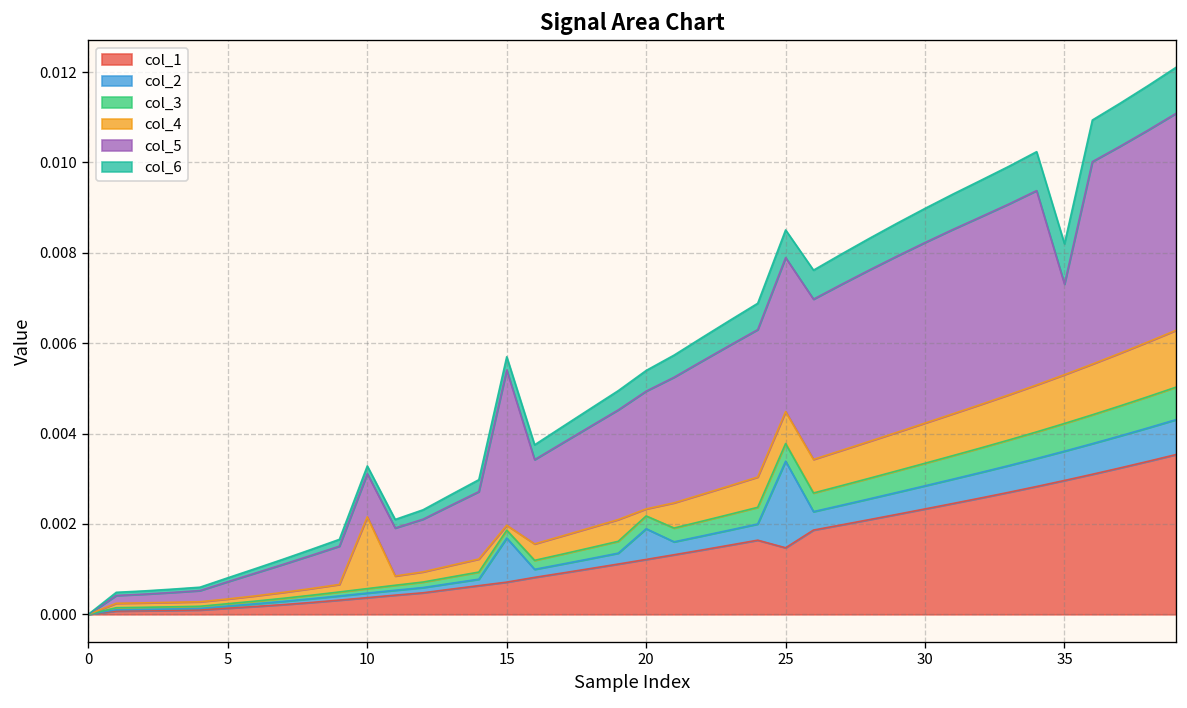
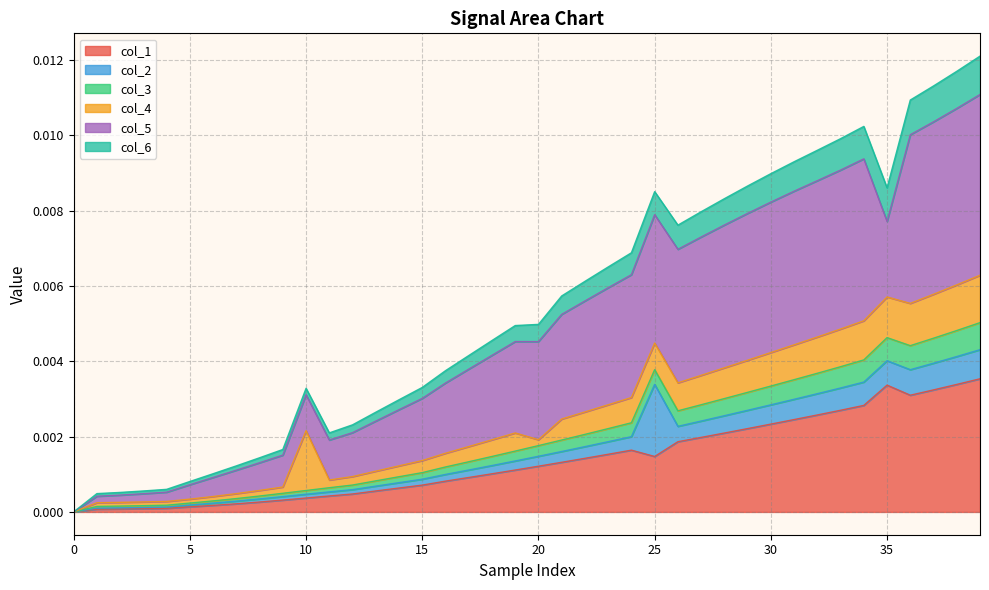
col_2, 15: 0.0010 -> 0.0002
col_4, 15: 0.0001 -> 0.0003
col_5, 15: 0.0034 -> 0.0017
col_2, 20: 0.0007 -> 0.0003
col_1, 35: 0.0030 -> 0.0034
